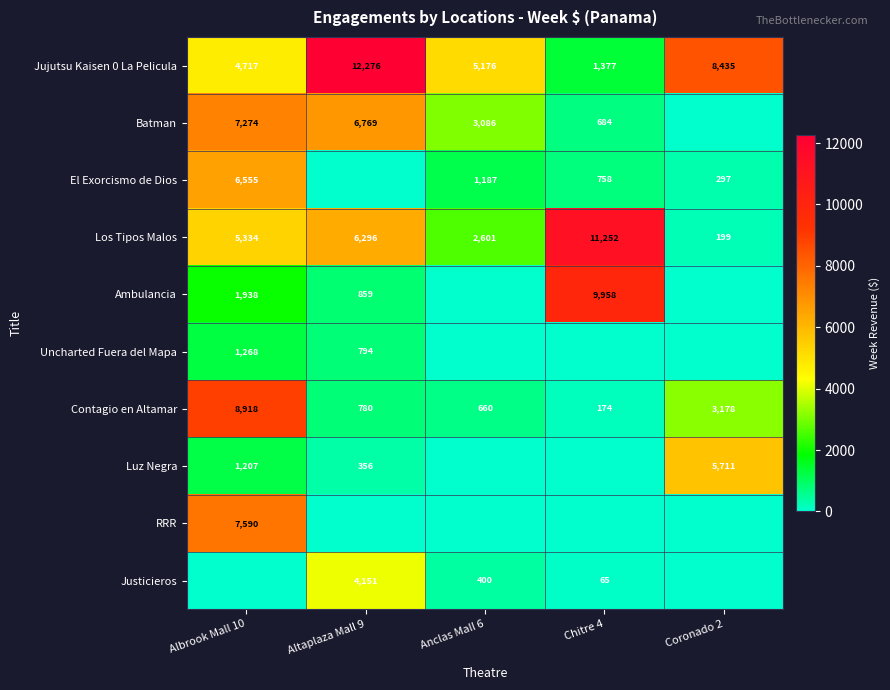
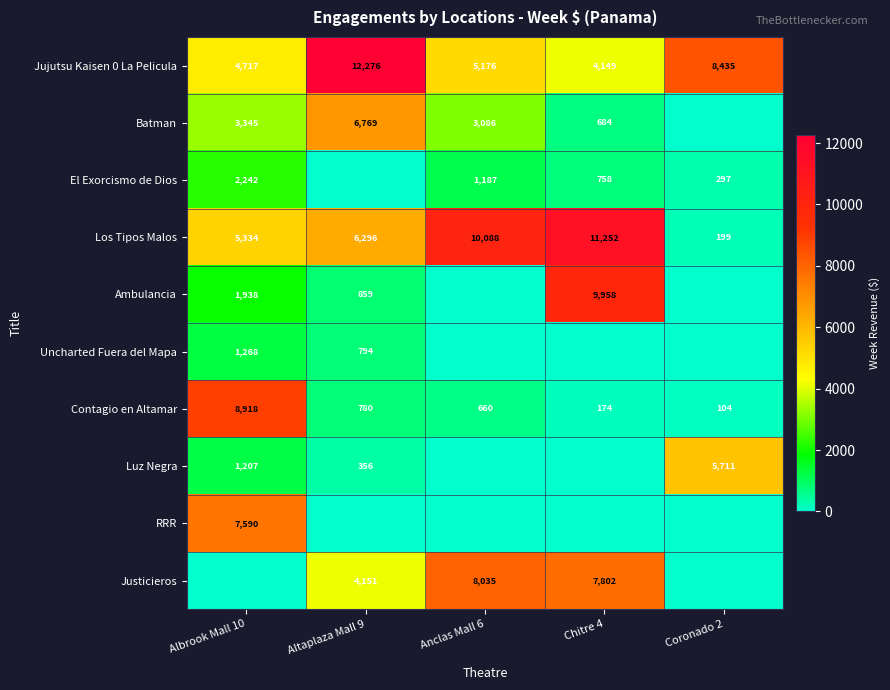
Jujutsu Kaisen 0 La Pelicula, Chitre 4: 1,377 -> 4,149
Batman, Albrook Mall 10: 7,274 -> 3,345
El Exorcismo de Dios, Albrook Mall 10: 6,555 -> 2,242
Los Tipos Malos, Anclas Mall 6: 2,601 -> 10,088
Contagio en Altamar, Coronado 2: 3,178 -> 104
Justicieros, Anclas Mall 6: 400 -> 8,035
Justicieros, Chitre 4: 65 -> 7,802
